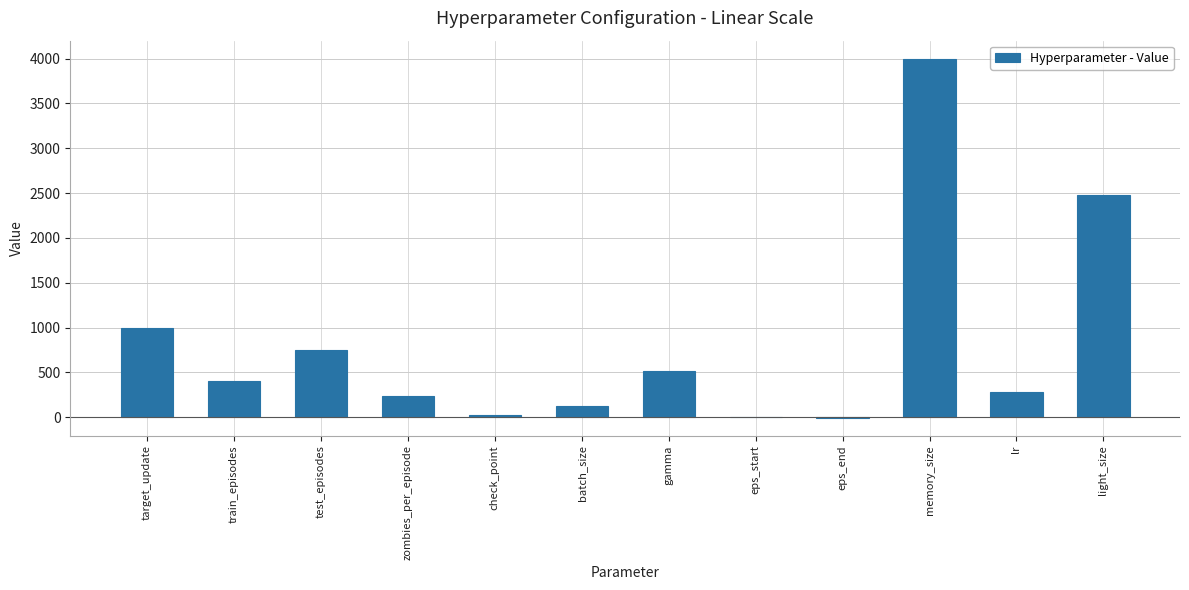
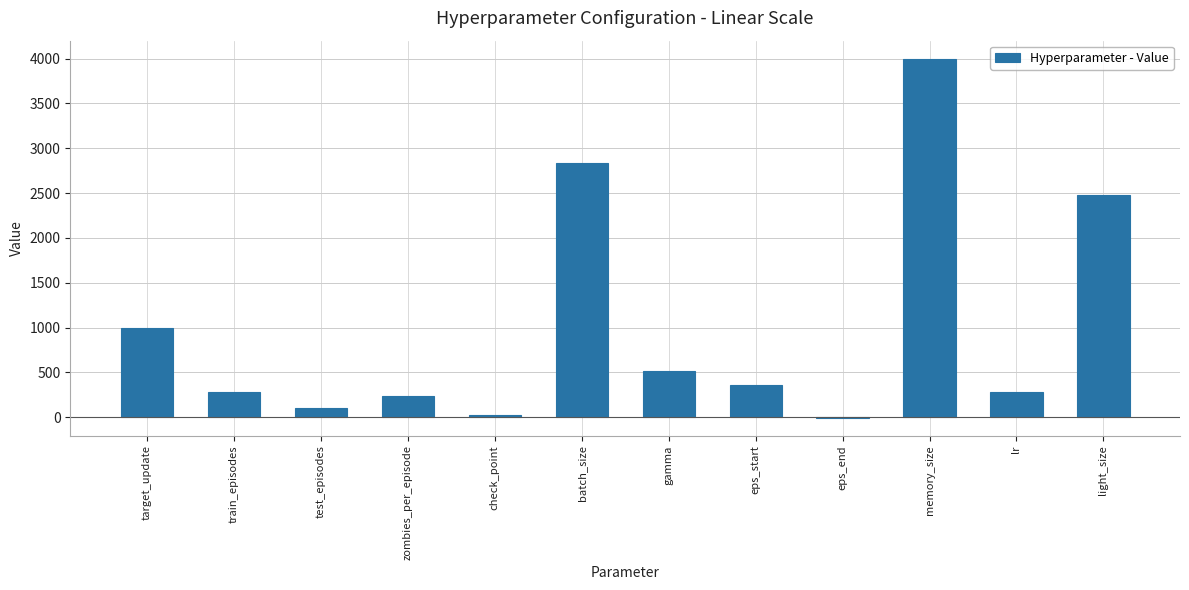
train_episodes: 400 -> 300
test_episodes: 700 -> 100
batch_size: 100 -> 2800
eps_start: 0 -> 400
